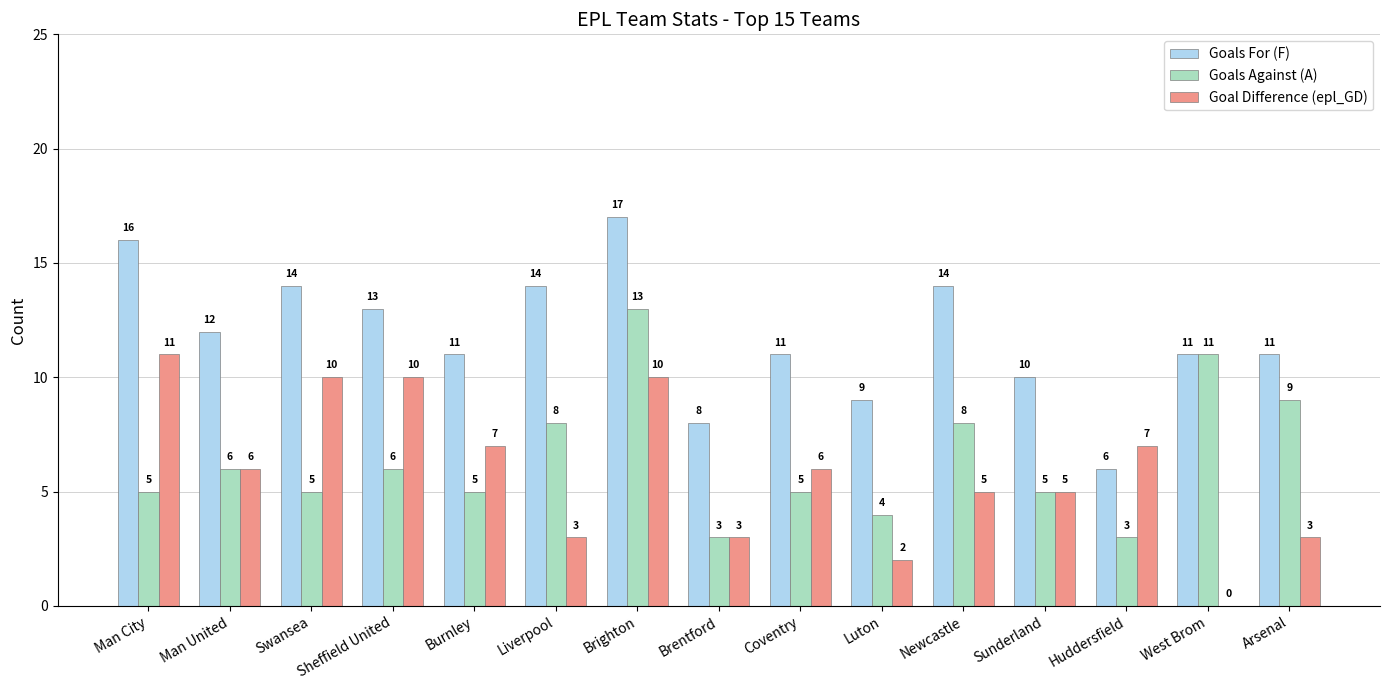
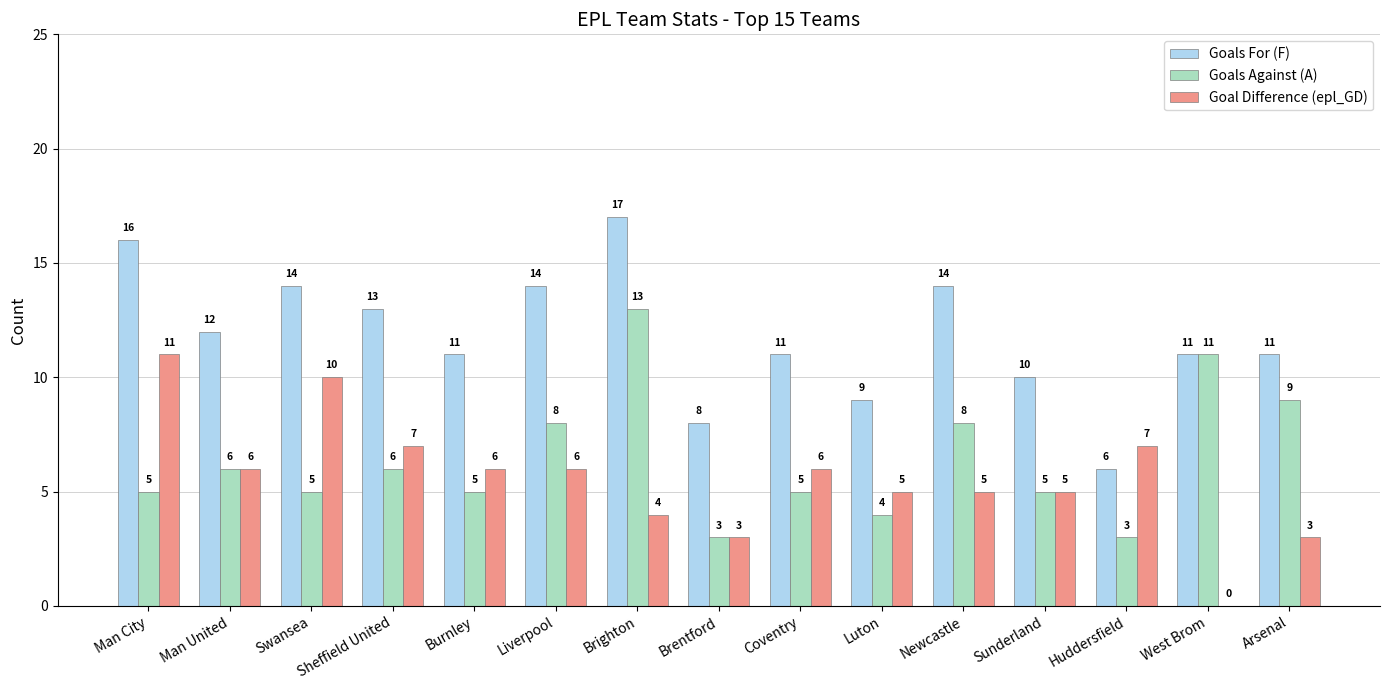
Goal Difference (epl_GD), Sheffield United: 10 -> 7
Goal Difference (epl_GD), Burnley: 7 -> 6
Goal Difference (epl_GD), Liverpool: 3 -> 6
Goal Difference (epl_GD), Brighton: 10 -> 4
Goal Difference (epl_GD), Luton: 2 -> 5
